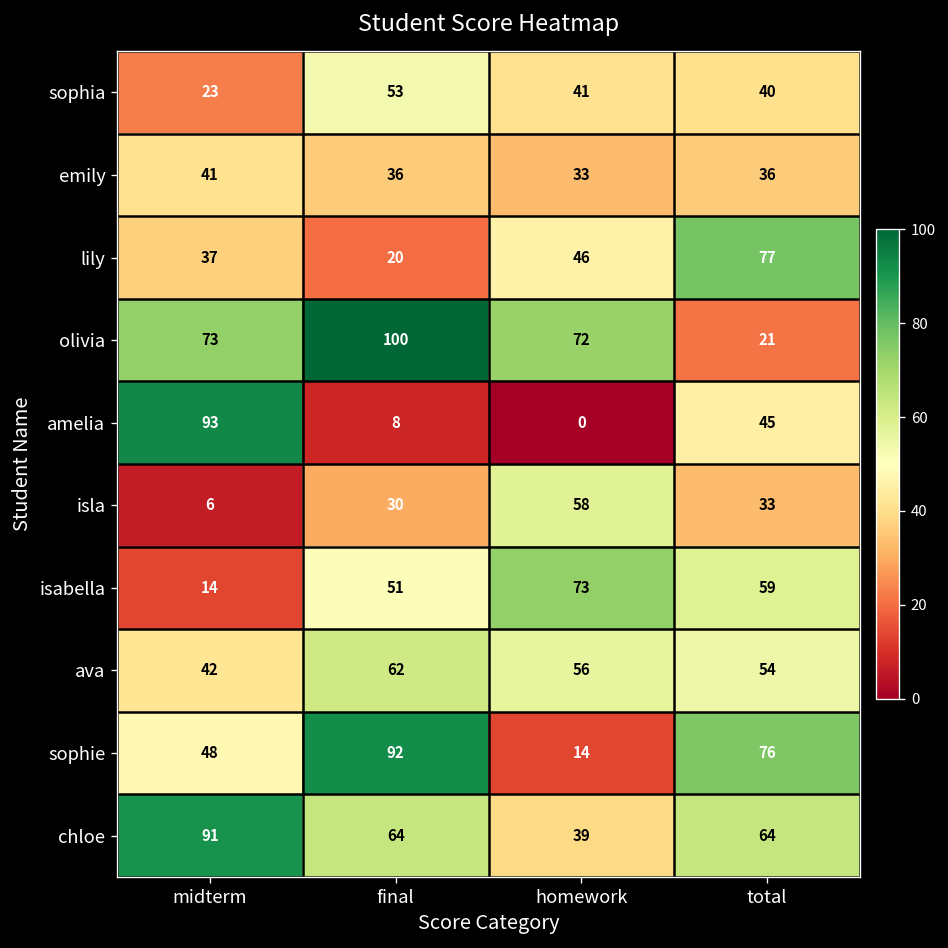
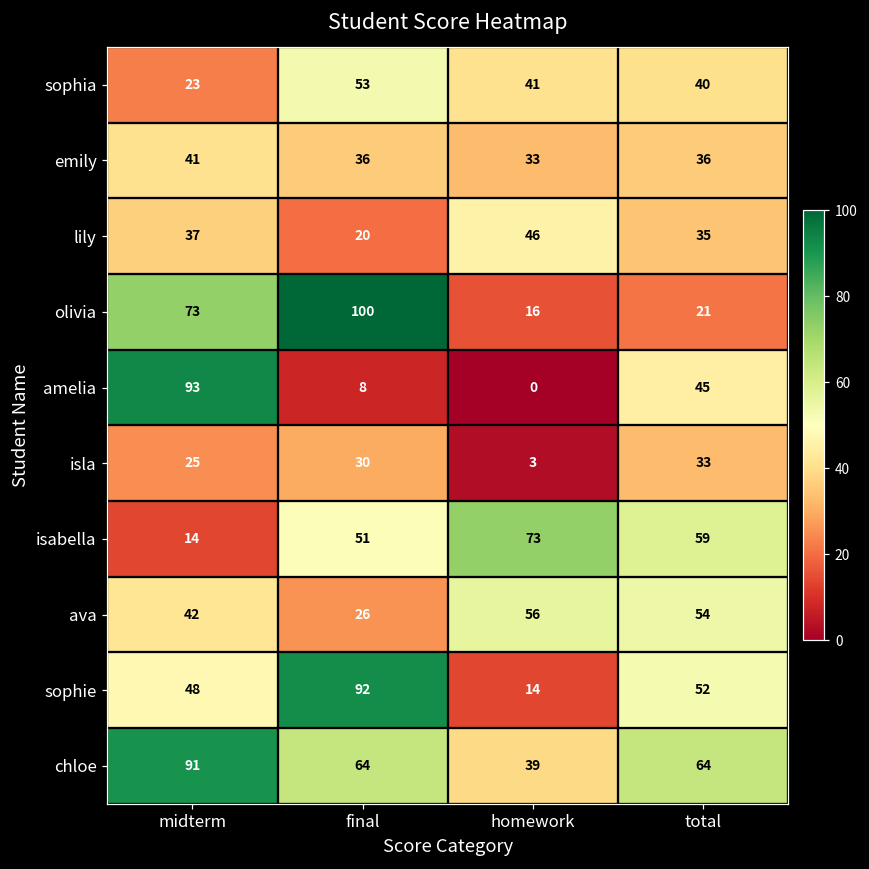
lily, total: 77 -> 35
olivia, homework: 72 -> 16
isla, midterm: 6 -> 25
isla, homework: 58 -> 3
ava, final: 62 -> 26
sophie, total: 76 -> 52
